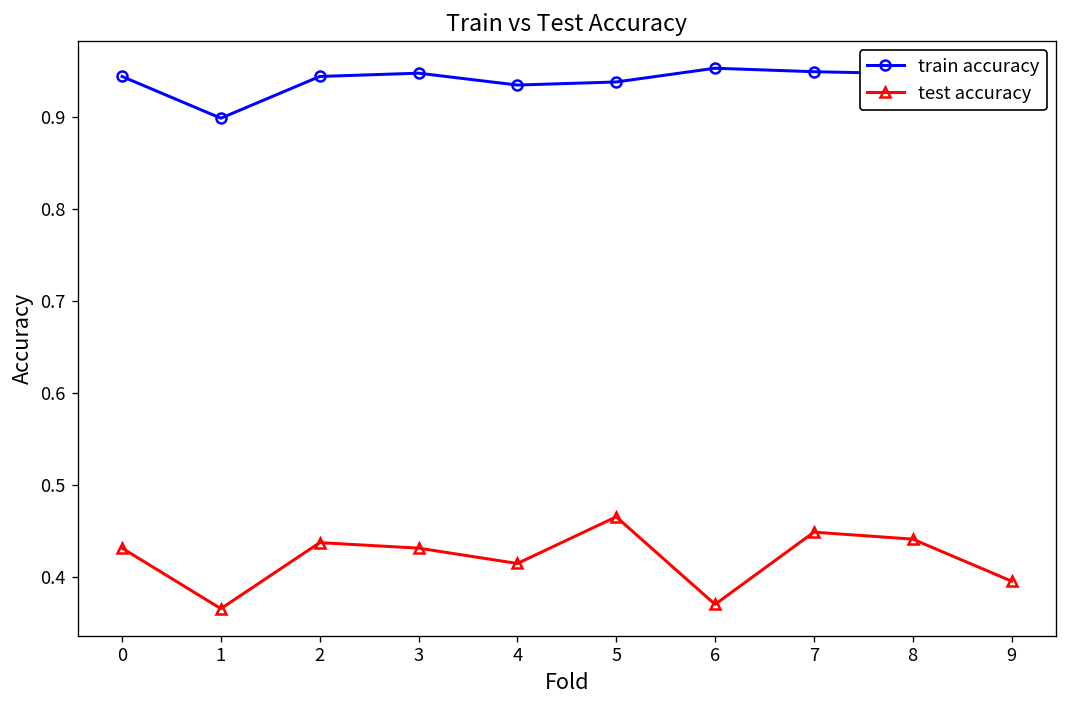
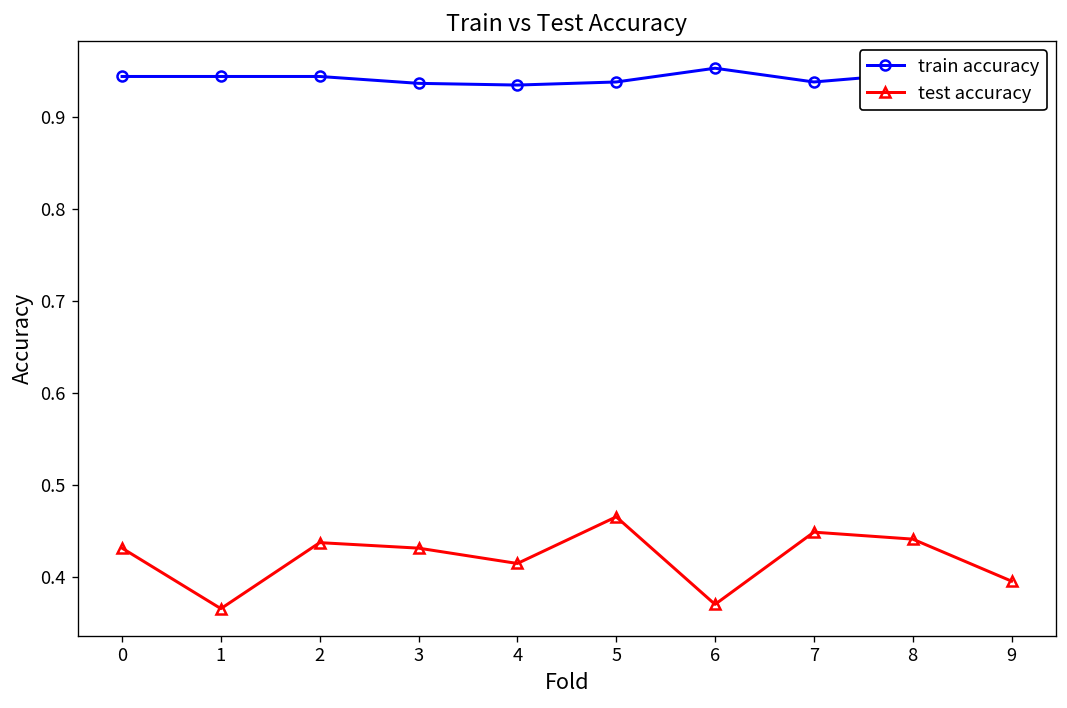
train accuracy, 1: 0.90 -> 0.94
train accuracy, 3: 0.95 -> 0.94
train accuracy, 7: 0.95 -> 0.94
